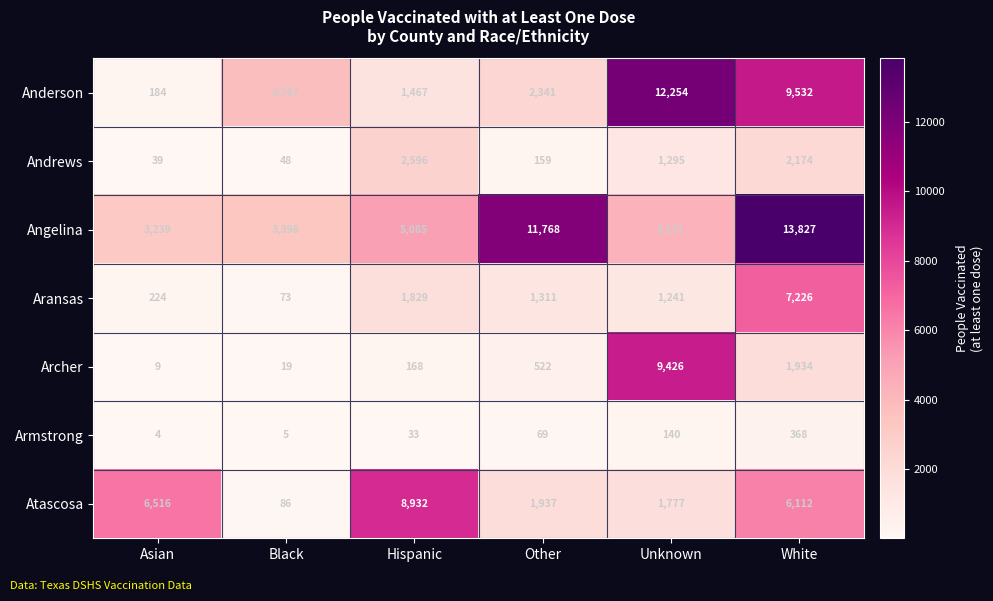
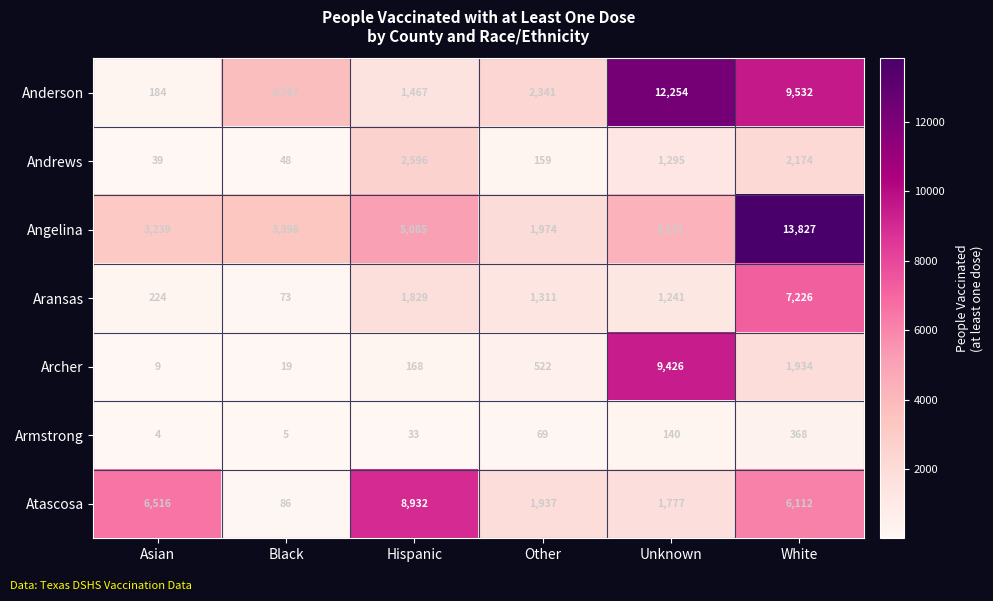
Angelina, Other: 11,768 -> 1,974
